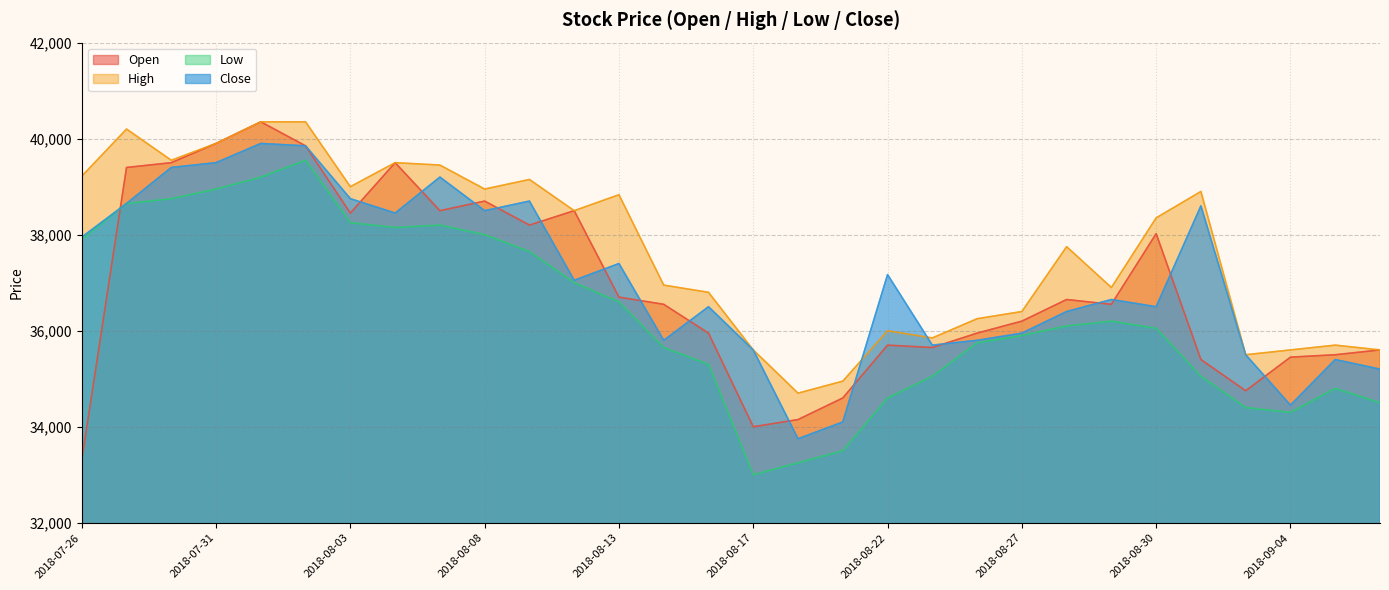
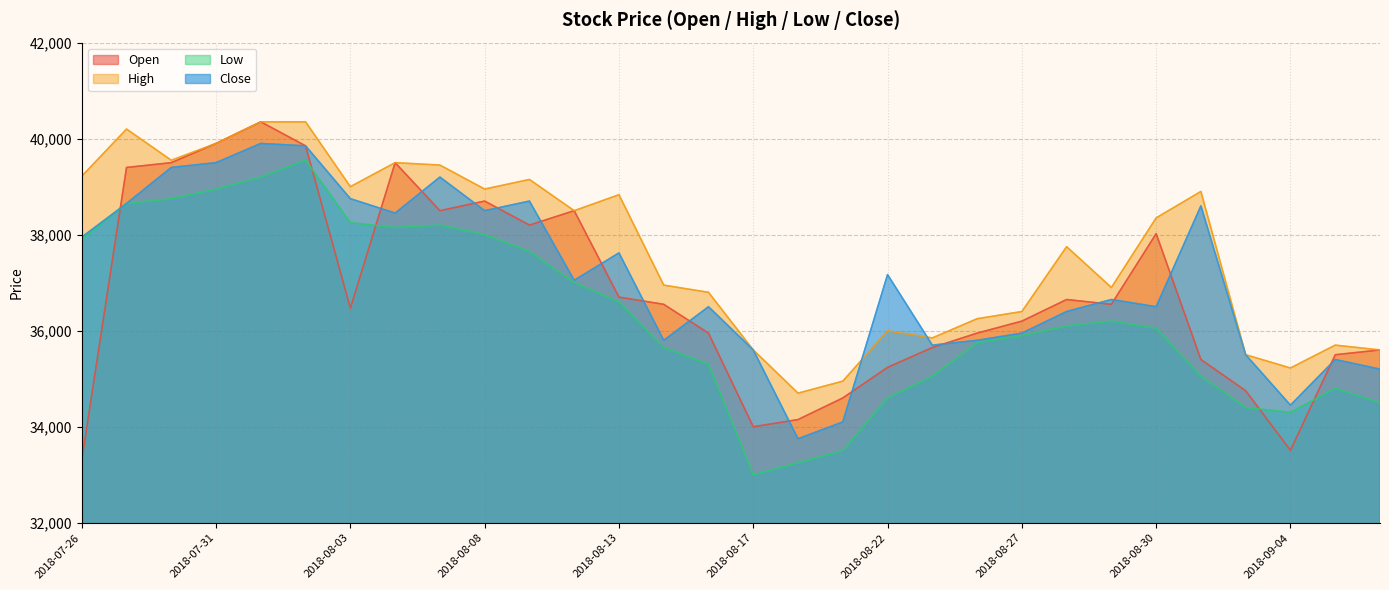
Open, 2018-08-03: 38,500 -> 36,500
Close, 2018-08-13: 37,400 -> 37,600
Open, 2018-08-22: 35,700 -> 35,200
Open, 2018-09-04: 35,500 -> 33,500
High, 2018-09-04: 35,600 -> 35,200
